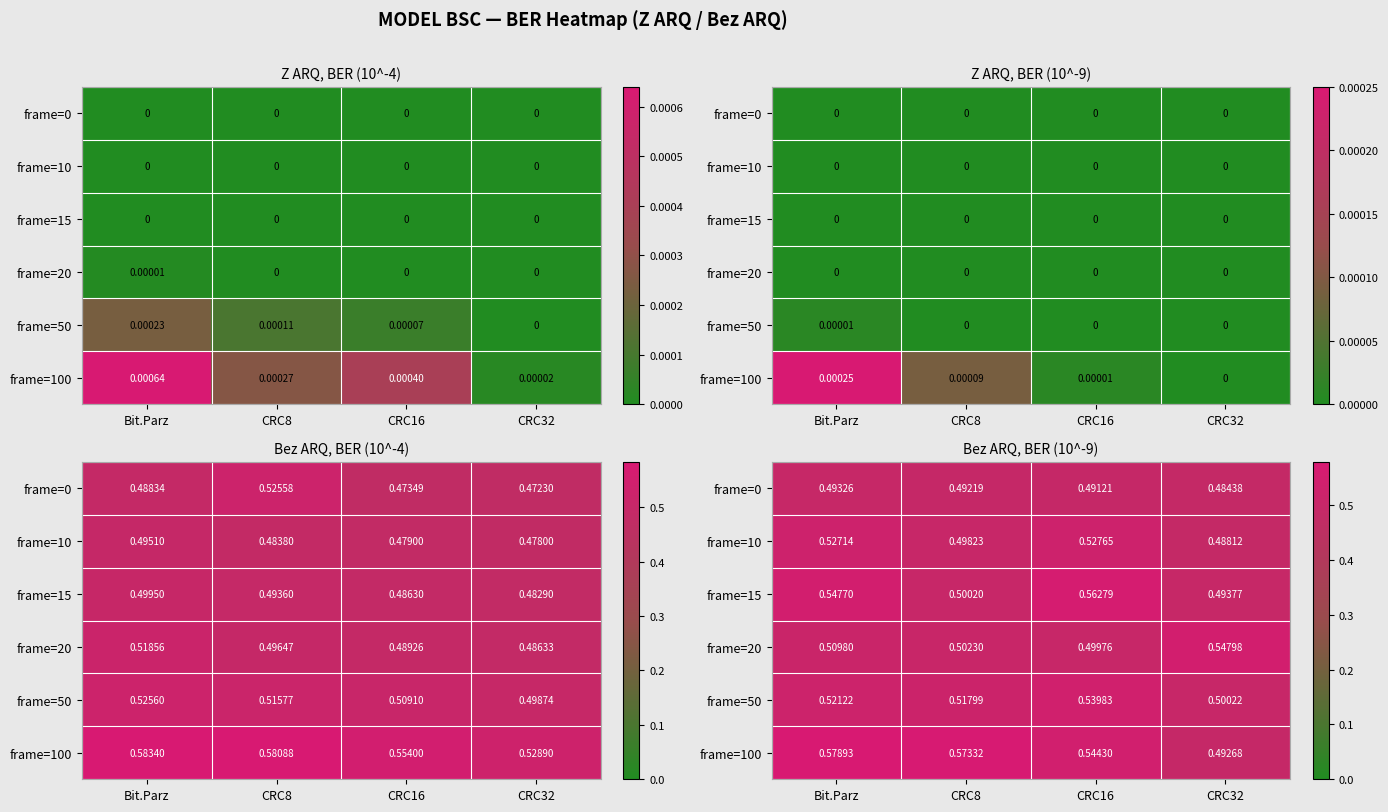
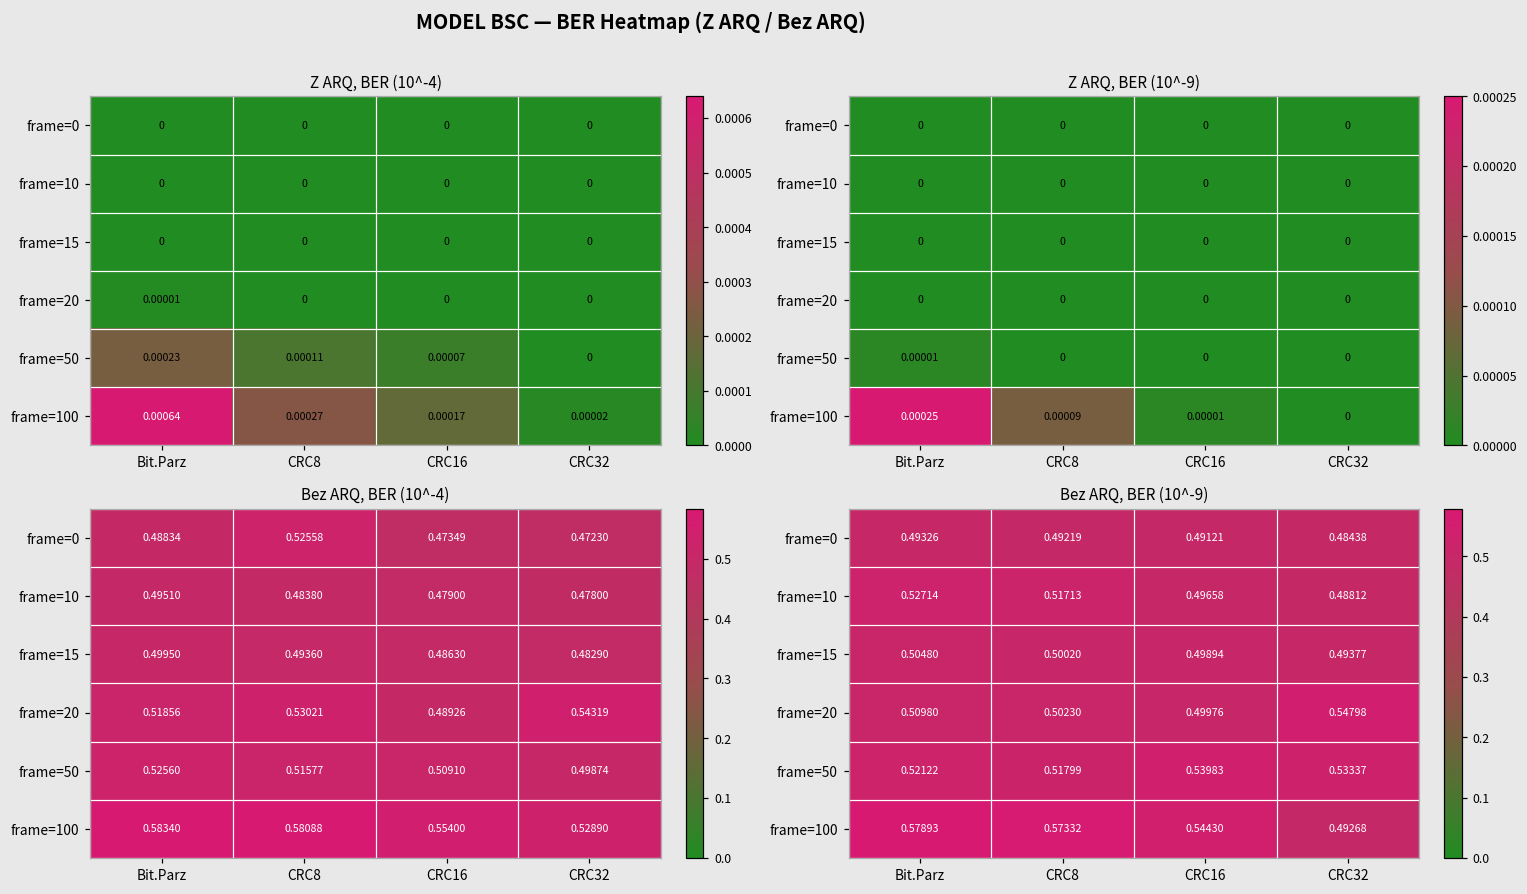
Z ARQ, BER (10^-4), frame=100, CRC16: 0.00040 -> 0.00017
Bez ARQ, BER (10^-4), frame=20, CRC8: 0.49647 -> 0.53021
Bez ARQ, BER (10^-4), frame=20, CRC32: 0.48633 -> 0.54319
Bez ARQ, BER (10^-9), frame=10, CRC8: 0.49823 -> 0.51713
Bez ARQ, BER (10^-9), frame=10, CRC16: 0.52765 -> 0.49658
Bez ARQ, BER (10^-9), frame=15, Bit.Parz: 0.54770 -> 0.50480
Bez ARQ, BER (10^-9), frame=15, CRC16: 0.56279 -> 0.49894
Bez ARQ, BER (10^-9), frame=50, CRC32: 0.50022 -> 0.53337
